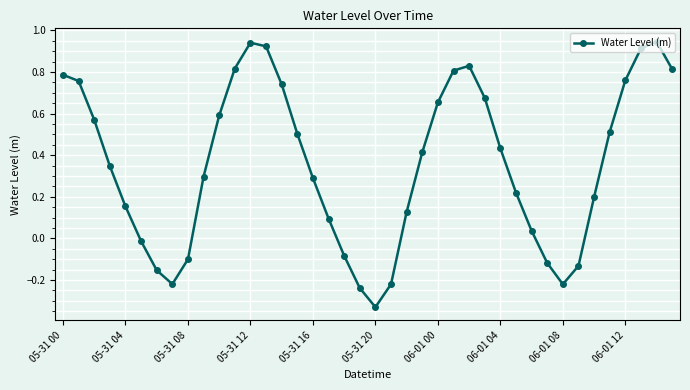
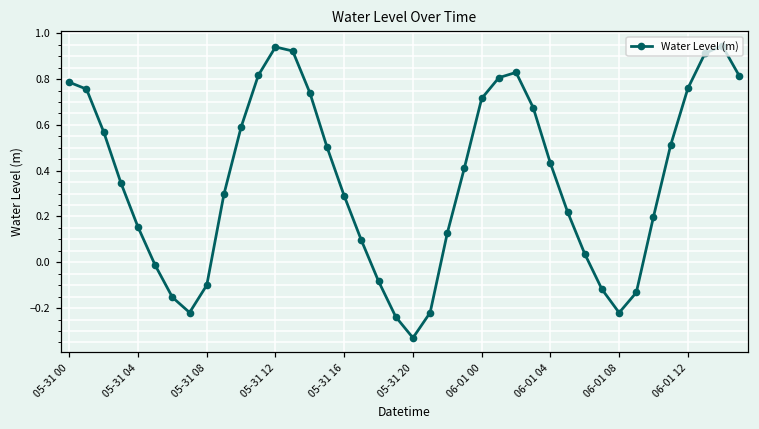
06-01 00: 0.65 -> 0.72
